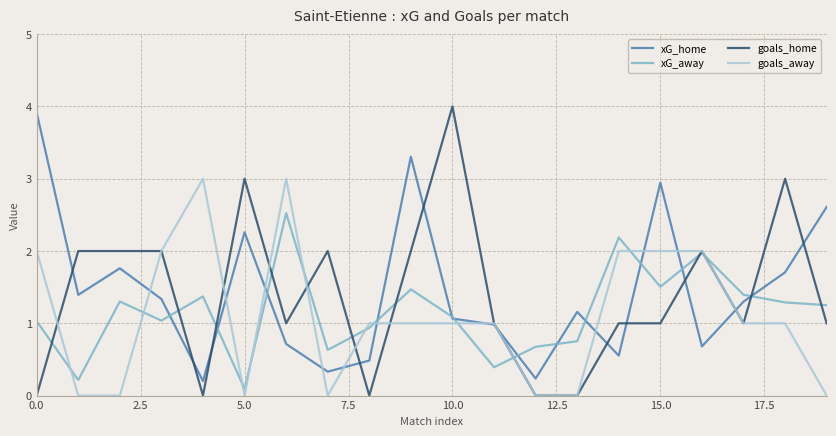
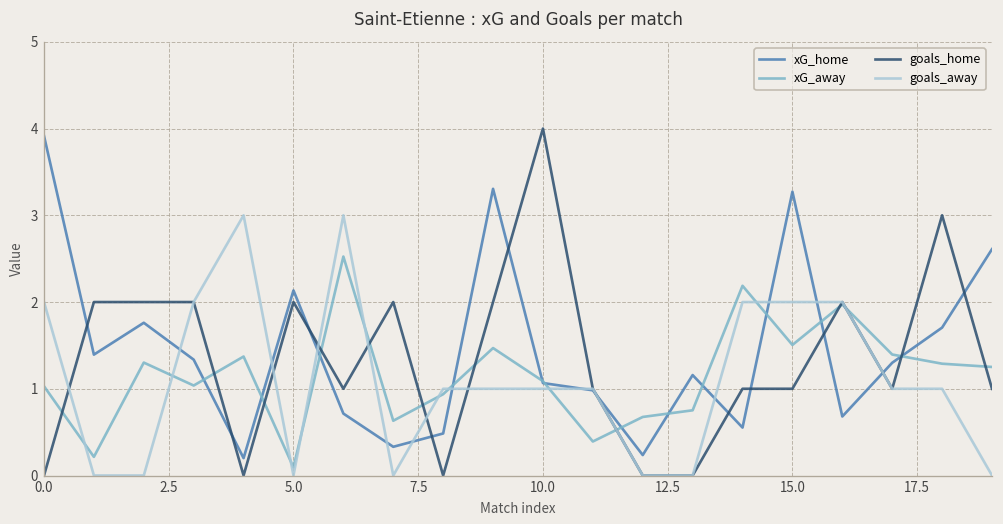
xG_home, 5.0: 2.3 -> 2.1
goals_home, 5.0: 3 -> 2
xG_home, 15.0: 2.9 -> 3.3
